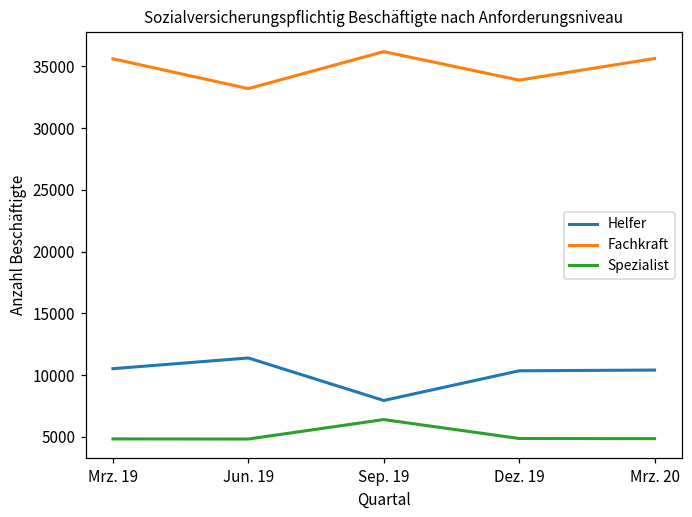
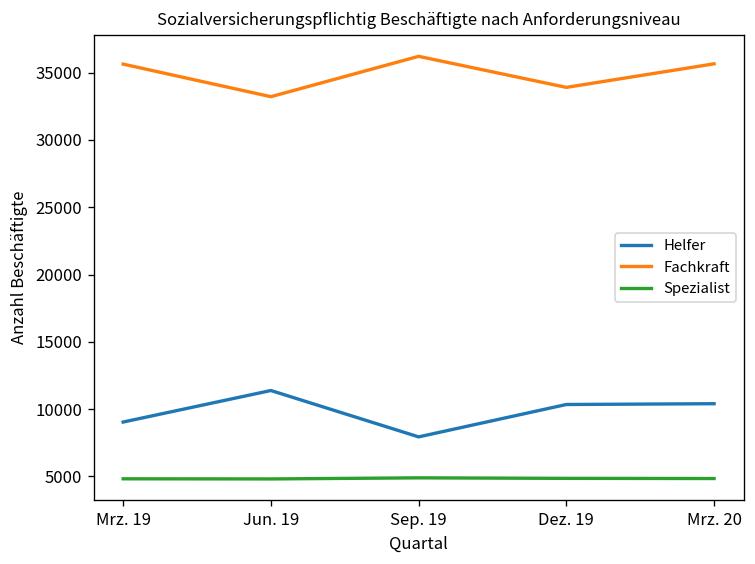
Helfer, Mrz. 19: 10500 -> 9000
Spezialist, Sep. 19: 6400 -> 4900
